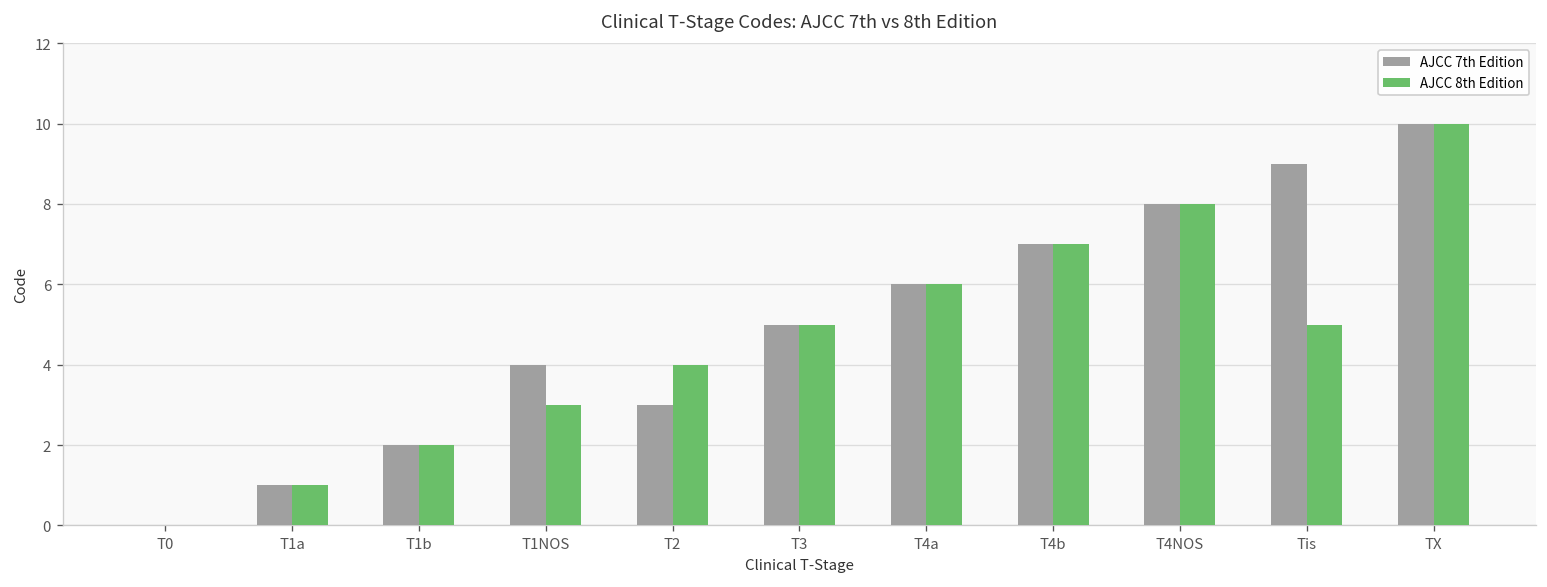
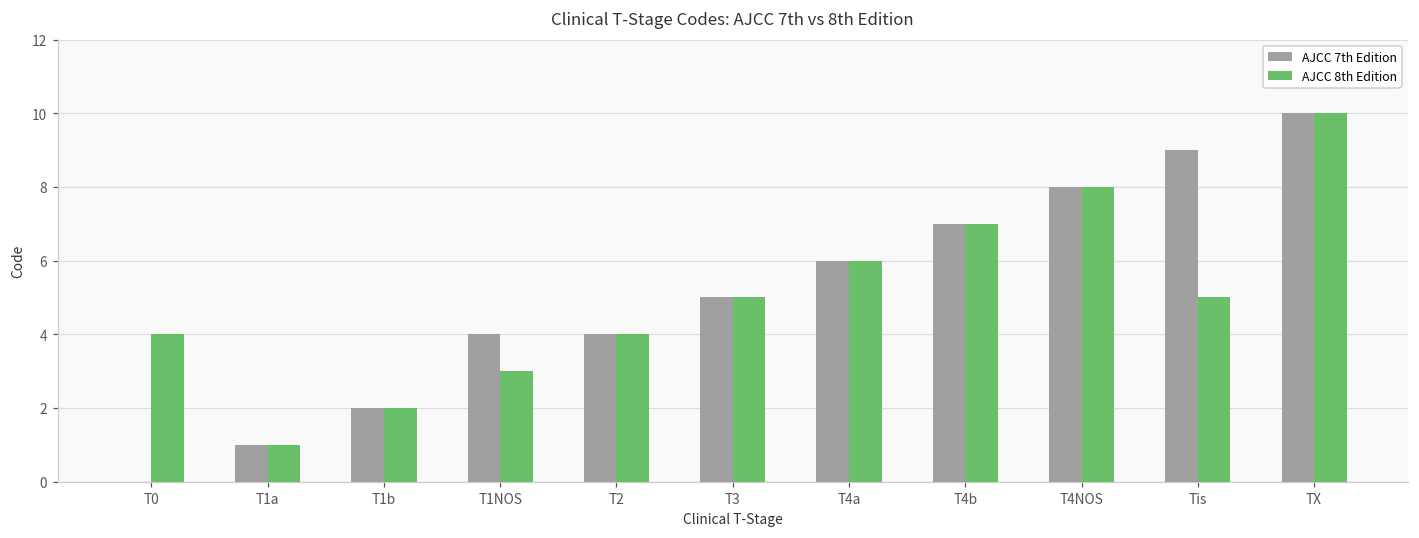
AJCC 8th Edition, T0: 0 -> 4
AJCC 7th Edition, T2: 3 -> 4
